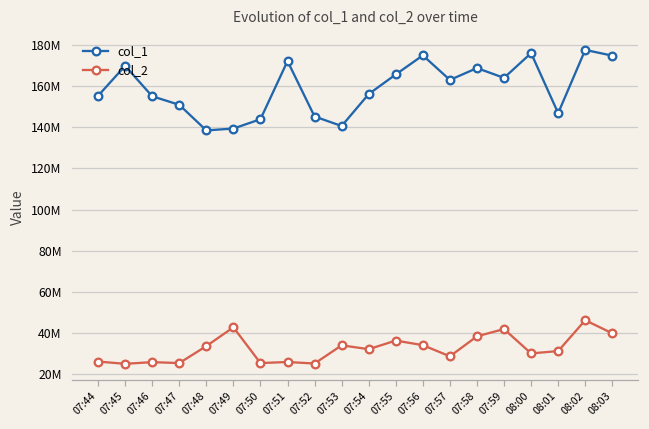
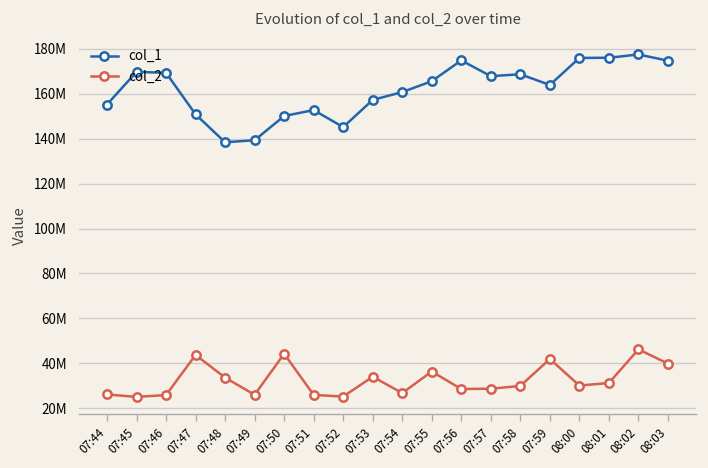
col_1, 07:46: 155000000 -> 169000000
col_2, 07:47: 25000000 -> 44000000
col_2, 07:49: 43000000 -> 26000000
col_1, 07:50: 144000000 -> 150000000
col_2, 07:50: 25000000 -> 44000000
col_1, 07:51: 172000000 -> 153000000
col_1, 07:53: 141000000 -> 157000000
col_1, 07:54: 156000000 -> 161000000
col_2, 07:54: 32000000 -> 27000000
col_2, 07:56: 34000000 -> 29000000
col_1, 07:57: 163000000 -> 168000000
col_2, 07:58: 38000000 -> 30000000
col_1, 08:01: 147000000 -> 176000000
